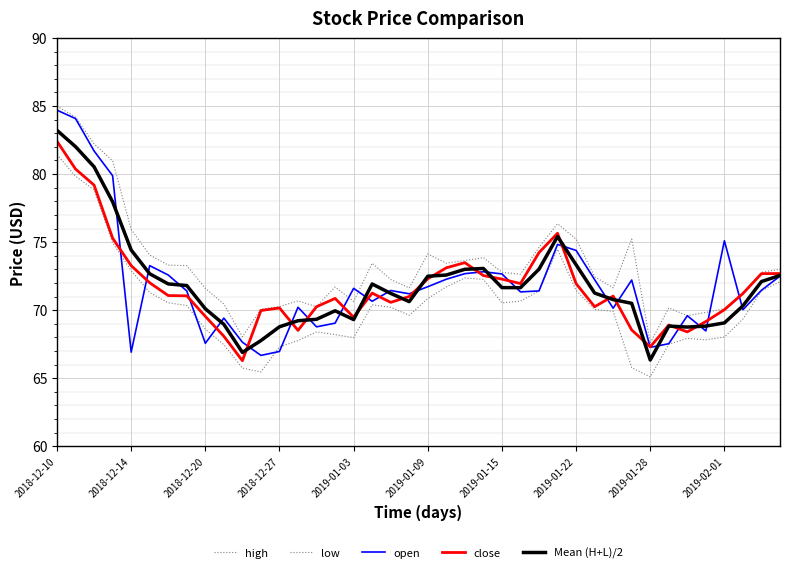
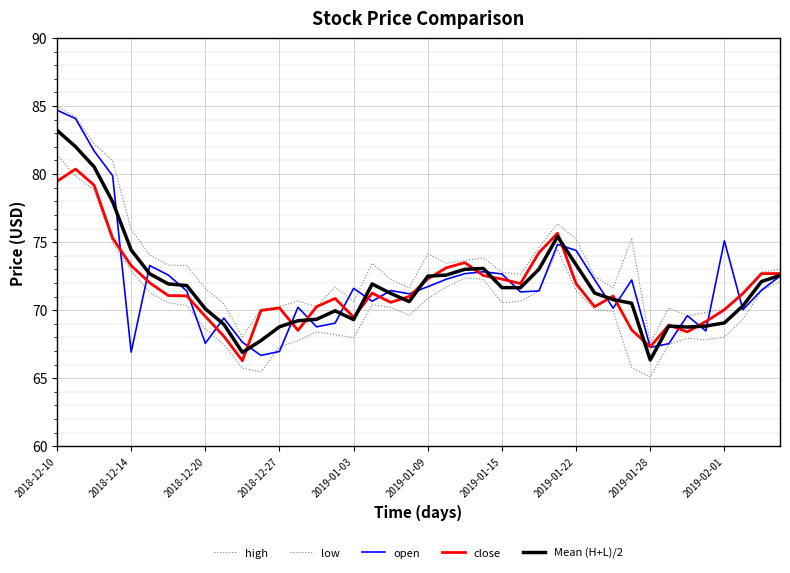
close, 2018-12-10: 82.4 -> 79.5
